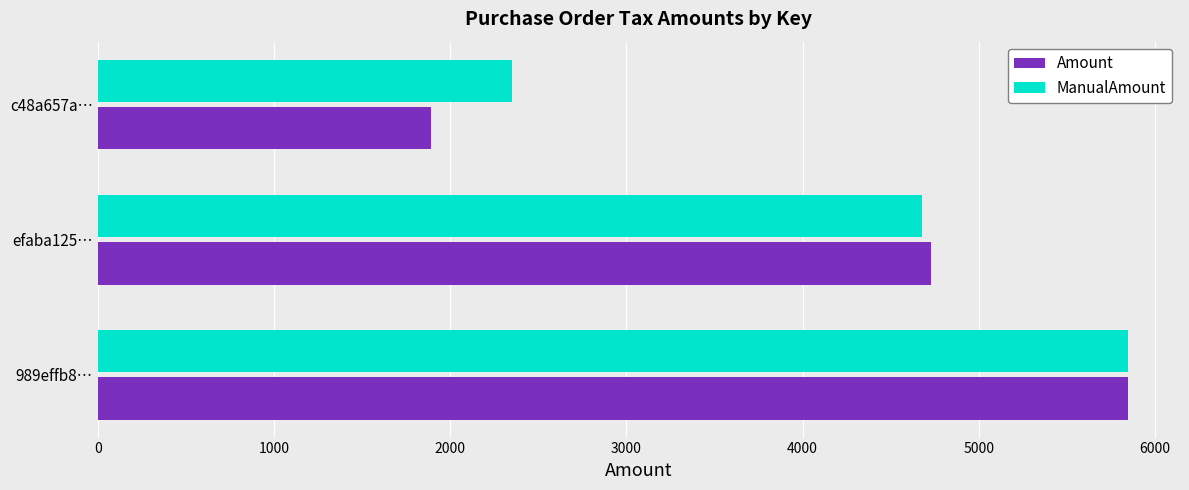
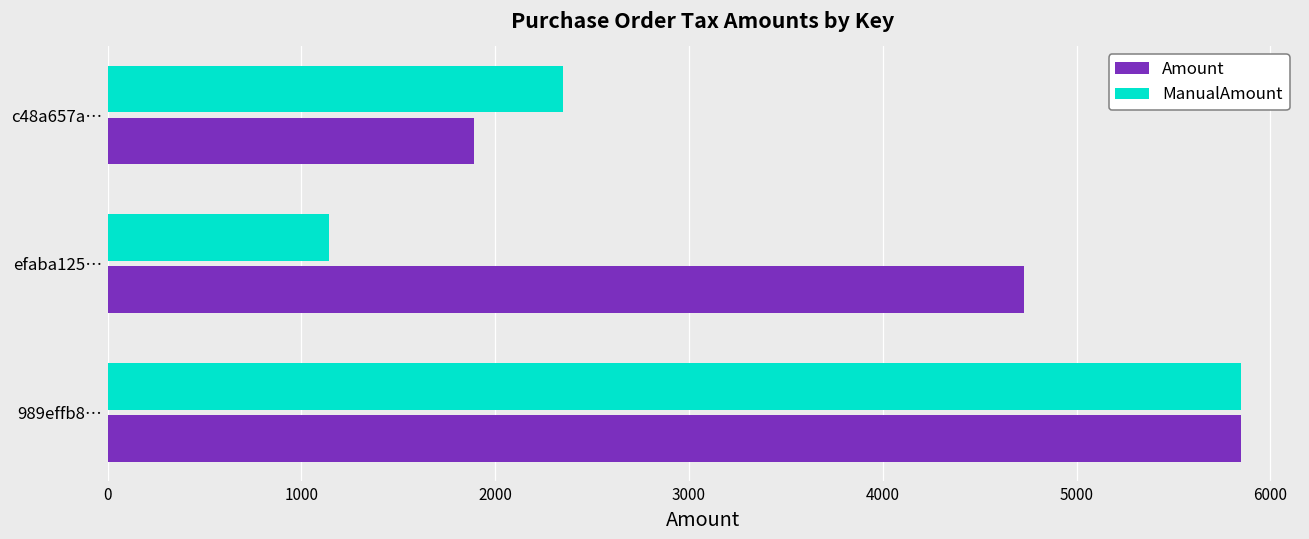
ManualAmount, efaba125…: 4680 -> 1150
